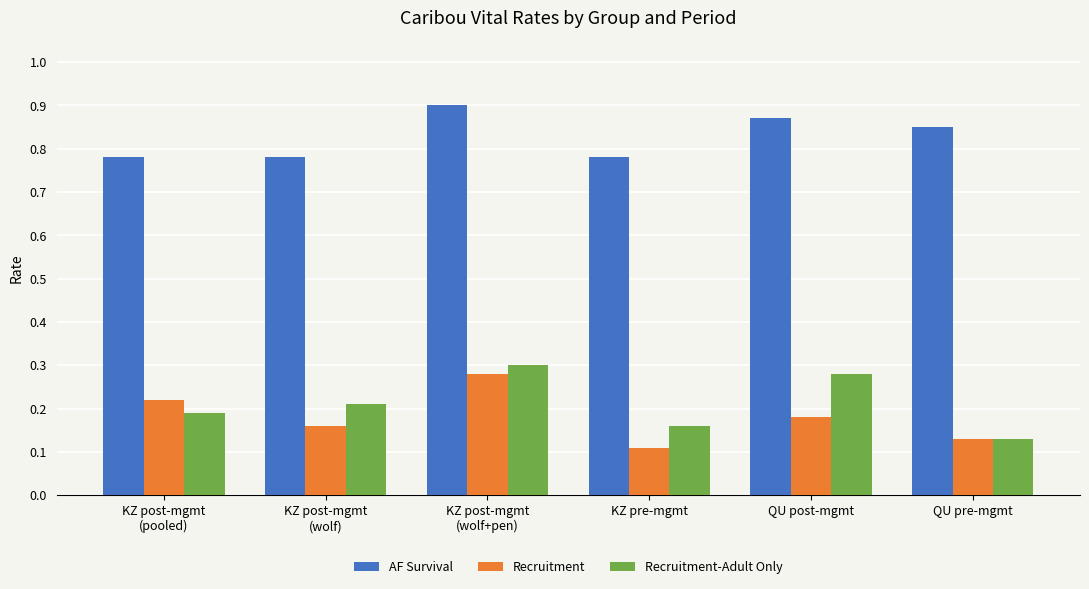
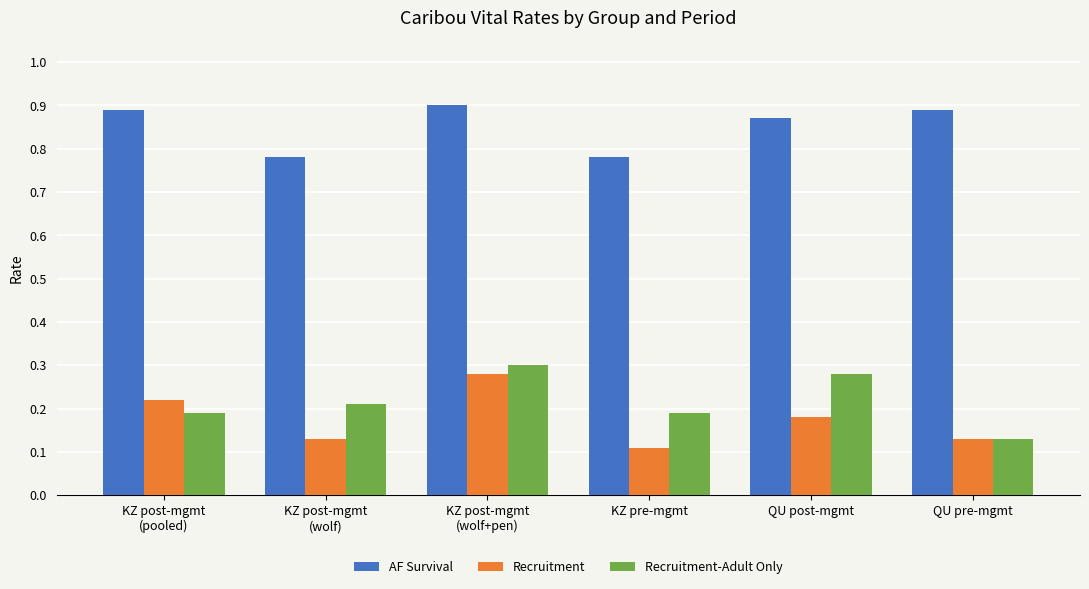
AF Survival, KZ post-mgmt (pooled): 0.78 -> 0.89
Recruitment, KZ post-mgmt (wolf): 0.16 -> 0.13
Recruitment-Adult Only, KZ pre-mgmt: 0.16 -> 0.19
AF Survival, QU pre-mgmt: 0.85 -> 0.89
